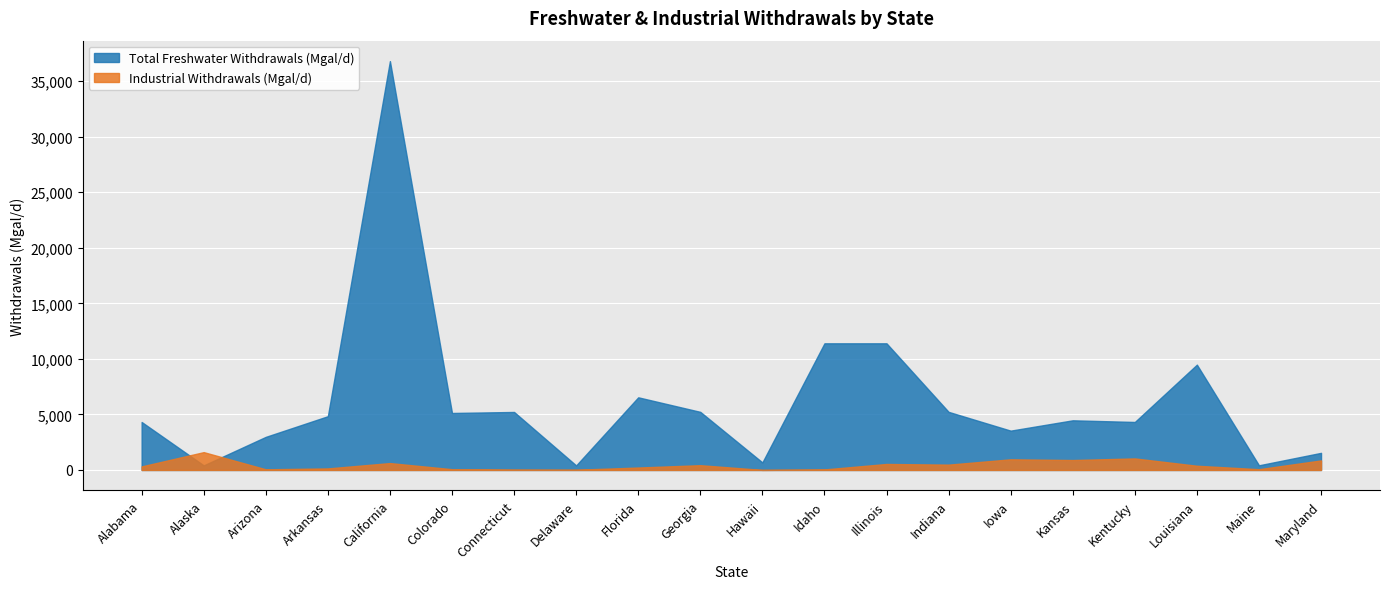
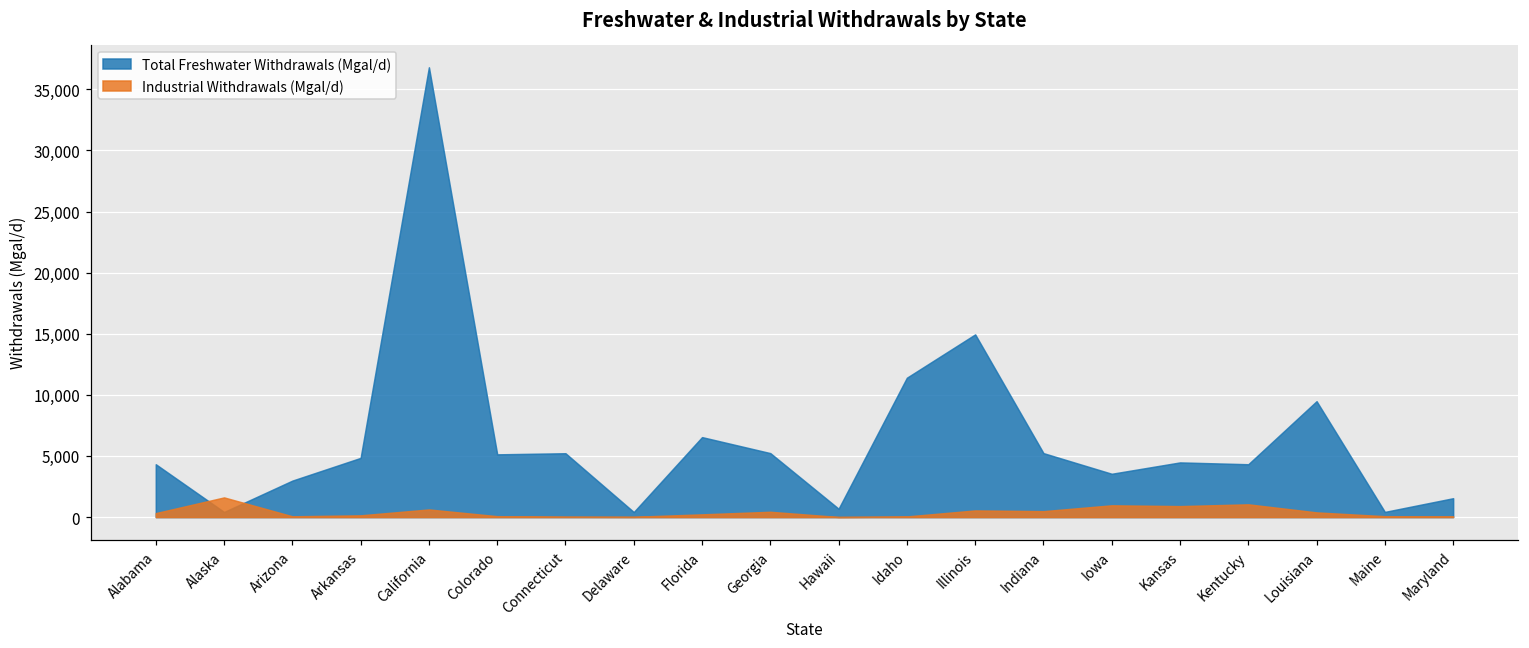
Total Freshwater Withdrawals (Mgal/d), Illinois: 11,400 -> 14,900
Industrial Withdrawals (Mgal/d), Maryland: 900 -> 100
